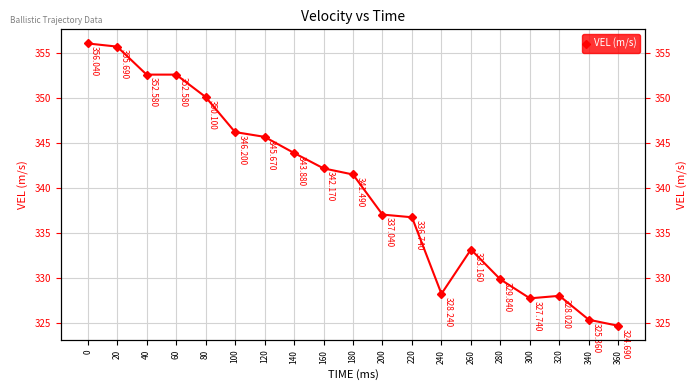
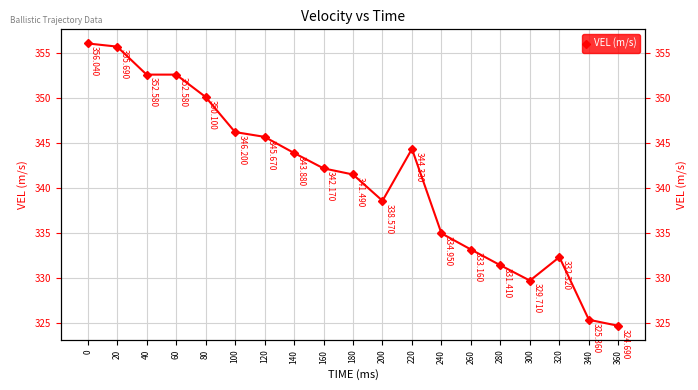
200: 337.040 -> 338.570
220: 336.740 -> 344.330
240: 328.240 -> 334.950
280: 329.840 -> 331.410
300: 327.740 -> 329.710
320: 328.020 -> 332.320
